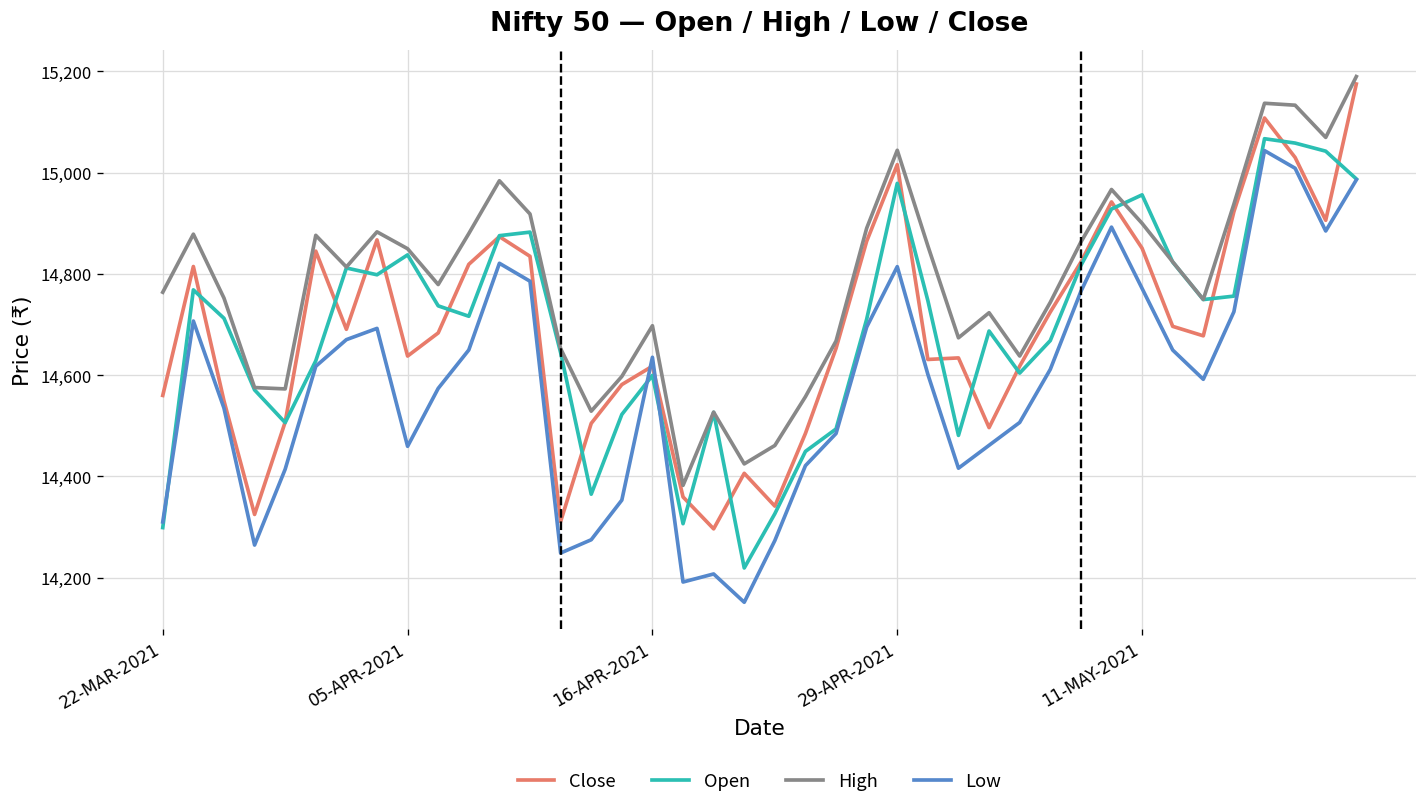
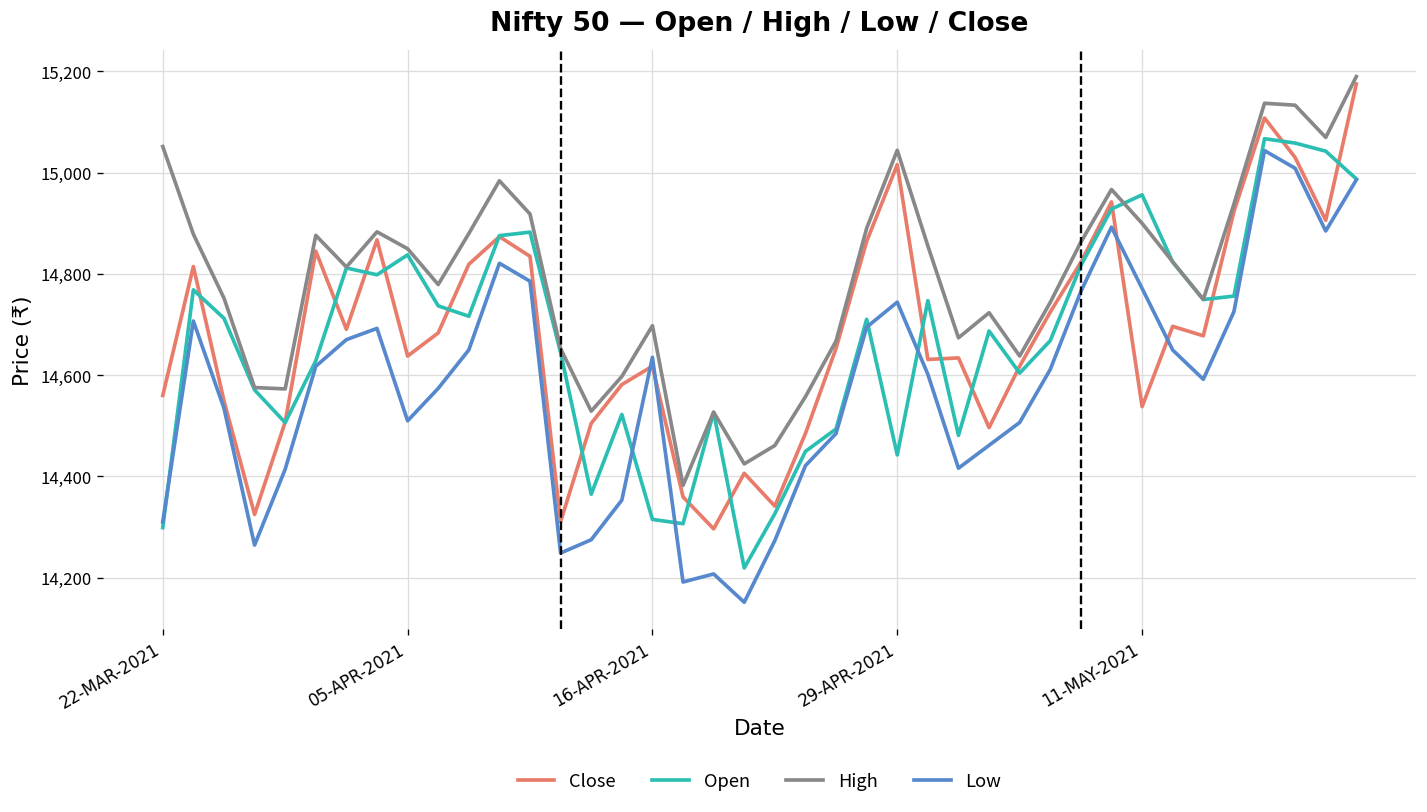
High, 22-MAR-2021: 14,760 -> 15,050
Low, 05-APR-2021: 14,460 -> 14,510
Open, 16-APR-2021: 14,600 -> 14,320
Open, 29-APR-2021: 14,980 -> 14,440
Low, 29-APR-2021: 14,810 -> 14,740
Close, 11-MAY-2021: 14,850 -> 14,540
